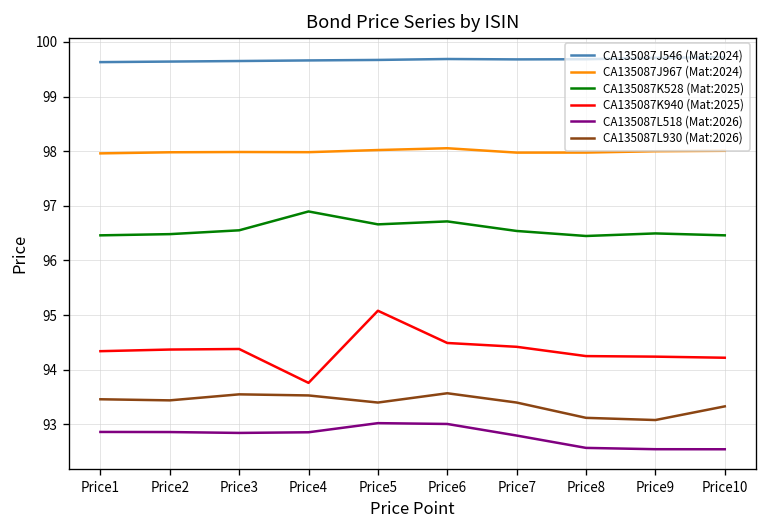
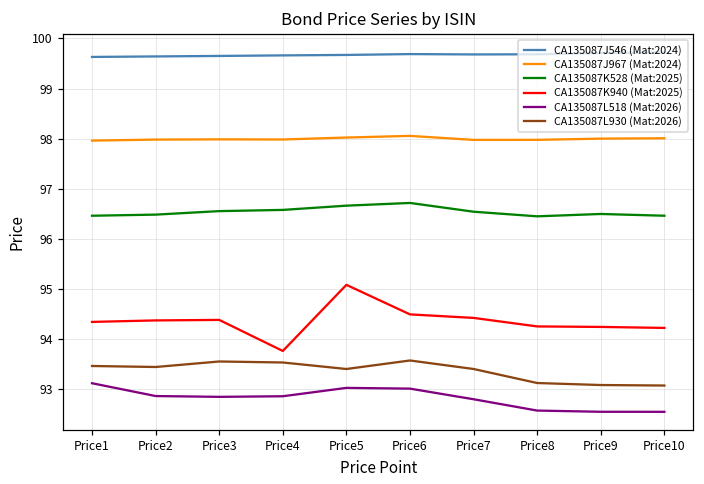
CA135087L518 (Mat:2026), Price1: 92.9 -> 93.1
CA135087K528 (Mat:2025), Price4: 96.9 -> 96.6
CA135087L930 (Mat:2026), Price10: 93.3 -> 93.1
